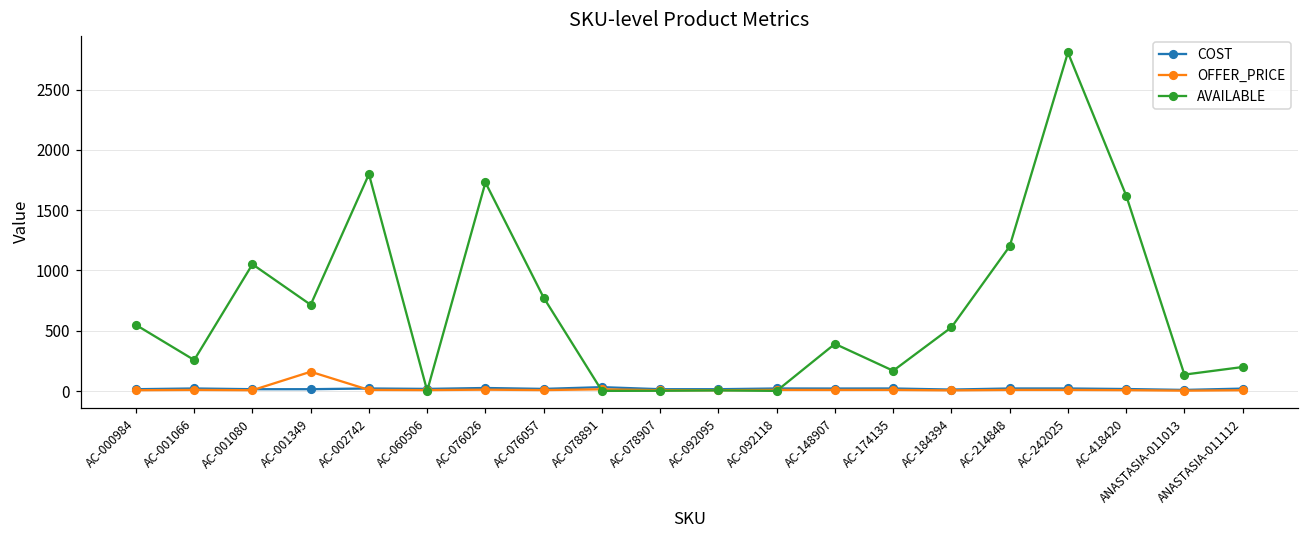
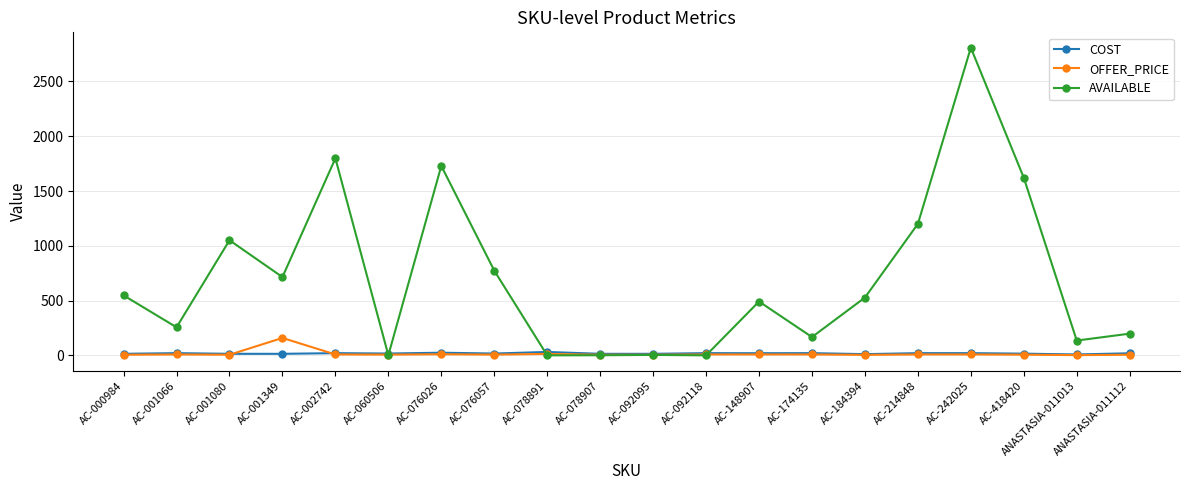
AVAILABLE, AC-148907: 390 -> 490
